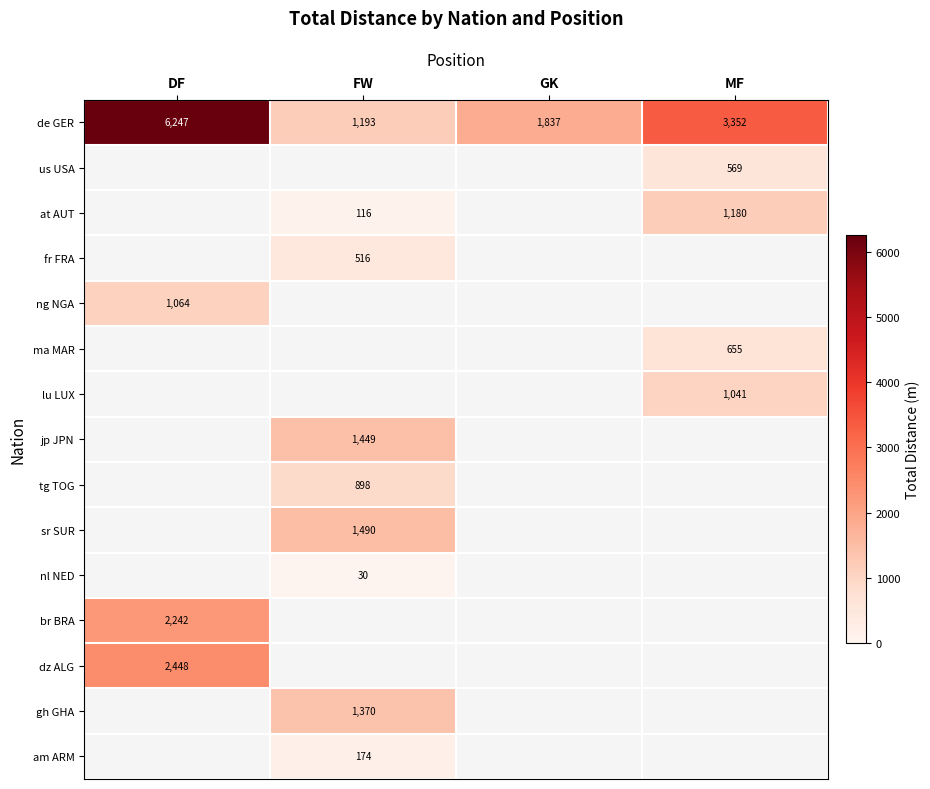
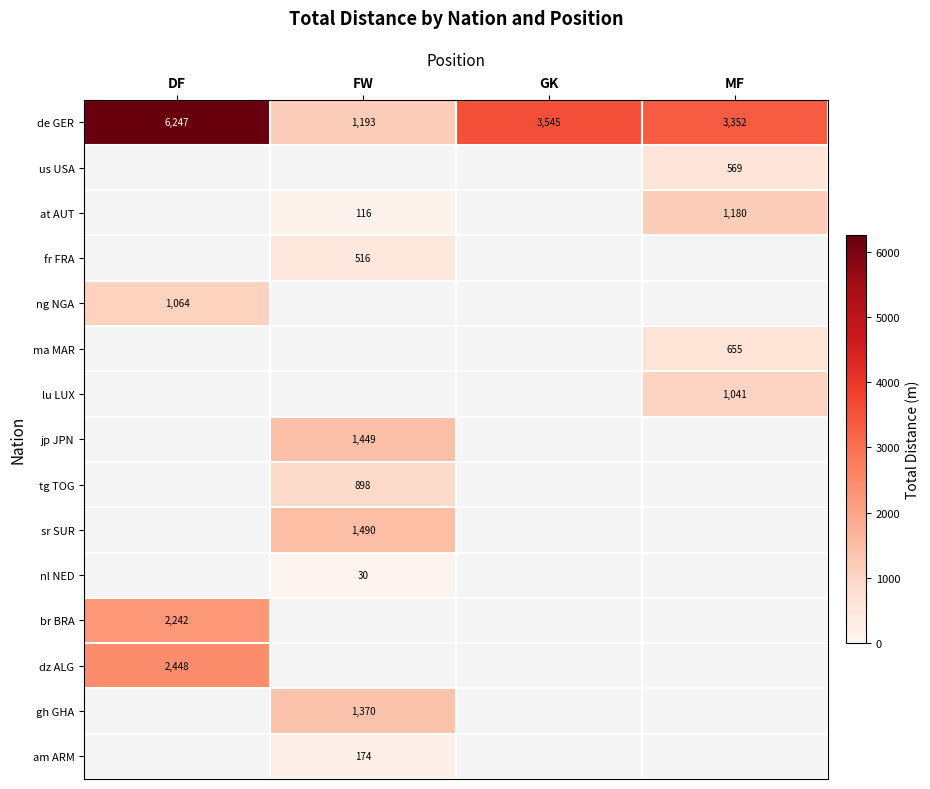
de GER, GK: 1,837 -> 3,545
